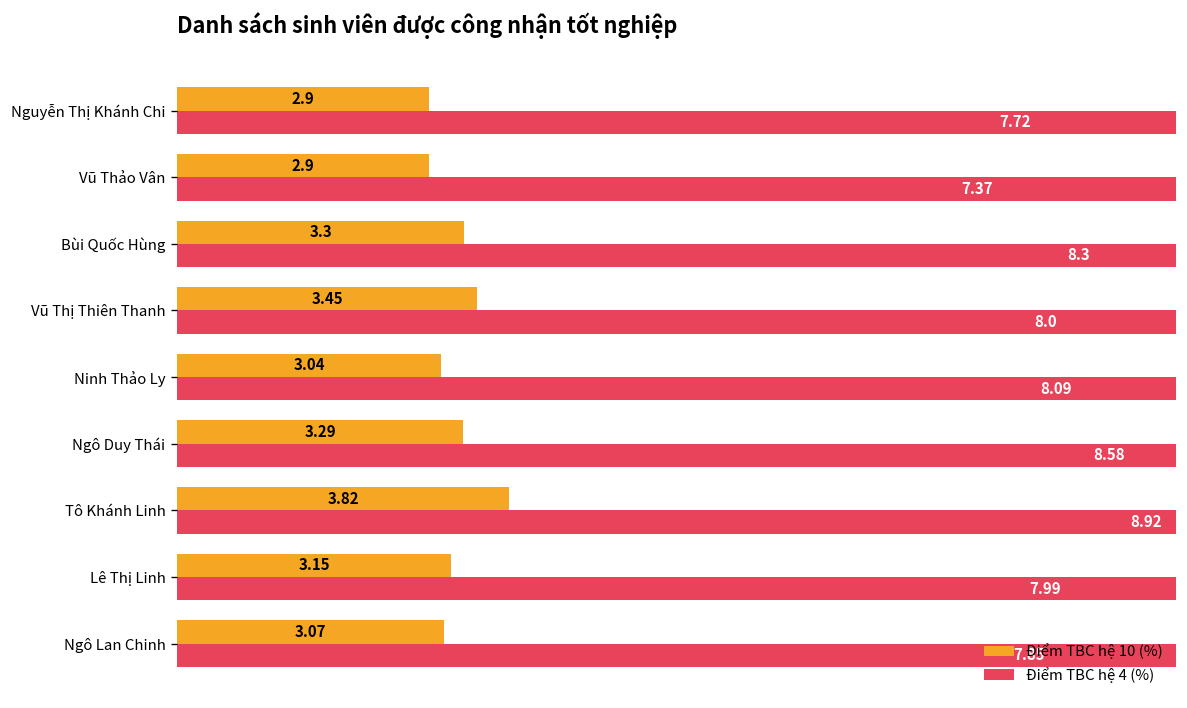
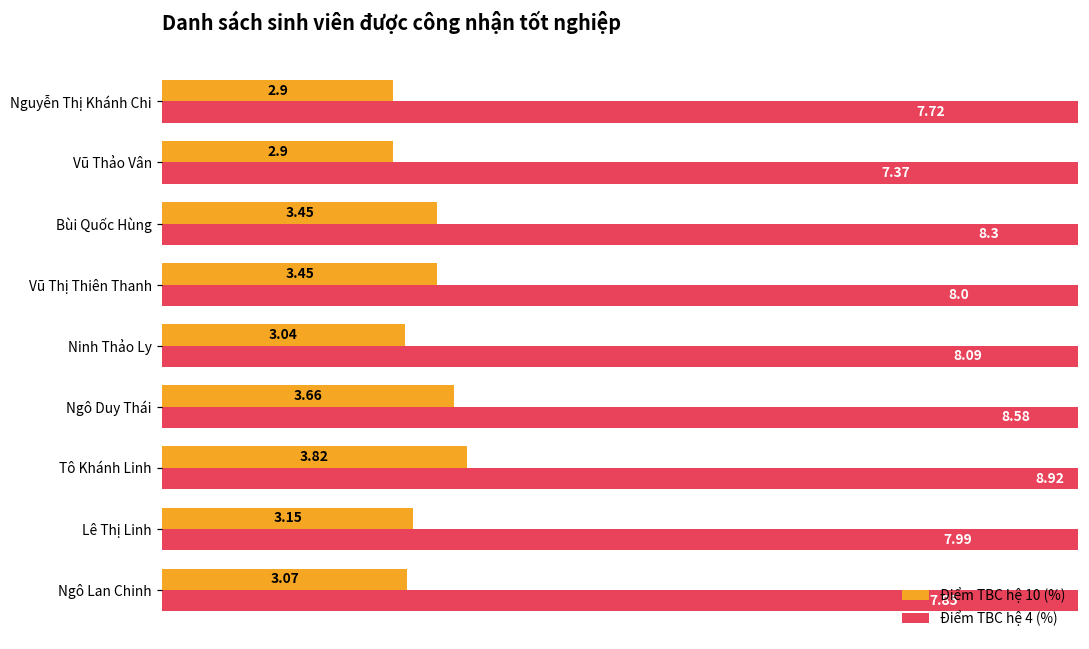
Điểm TBC hệ 10 (%), Bùi Quốc Hùng: 3.3 -> 3.45
Điểm TBC hệ 10 (%), Ngô Duy Thái: 3.29 -> 3.66
